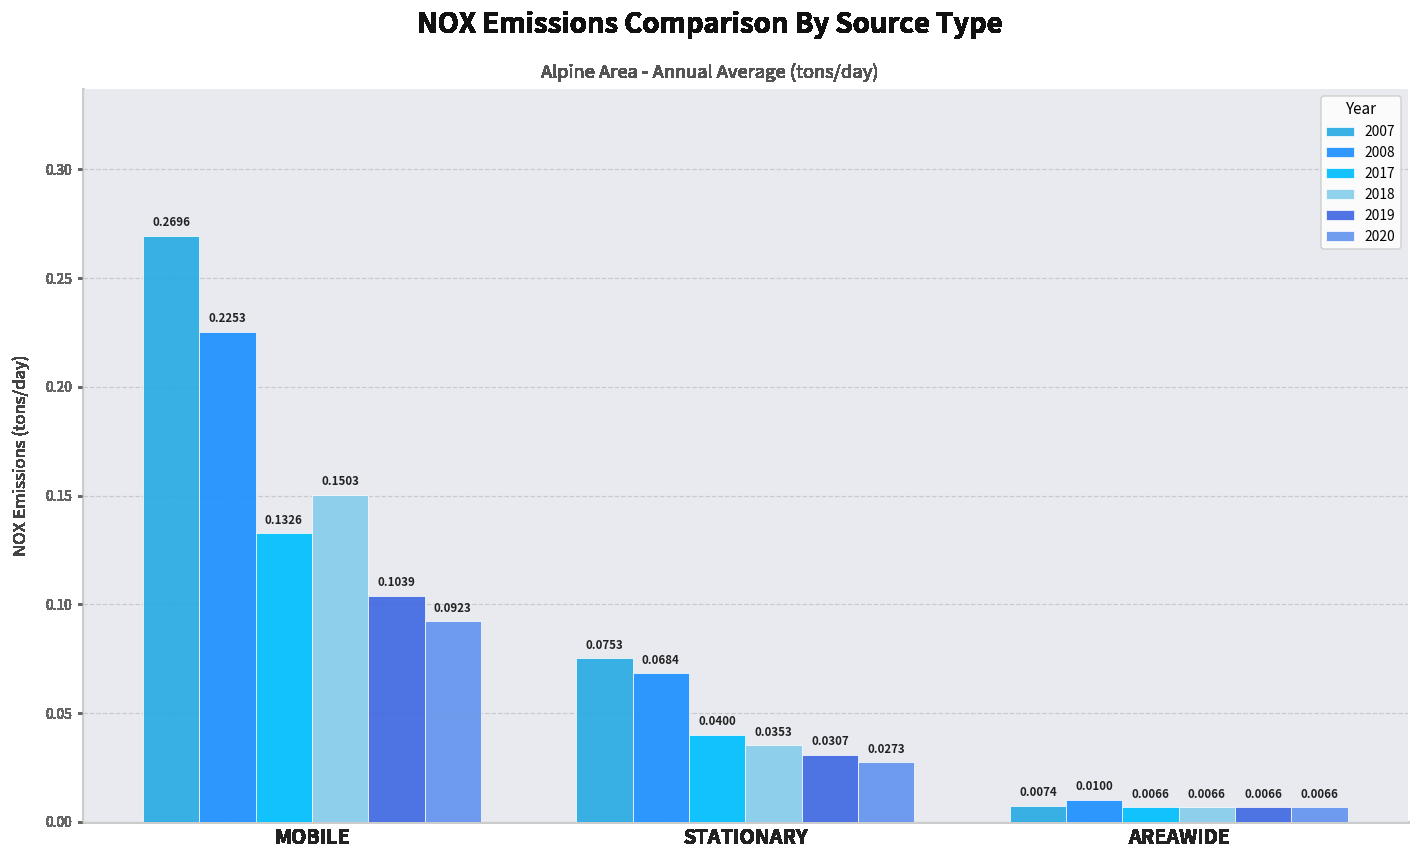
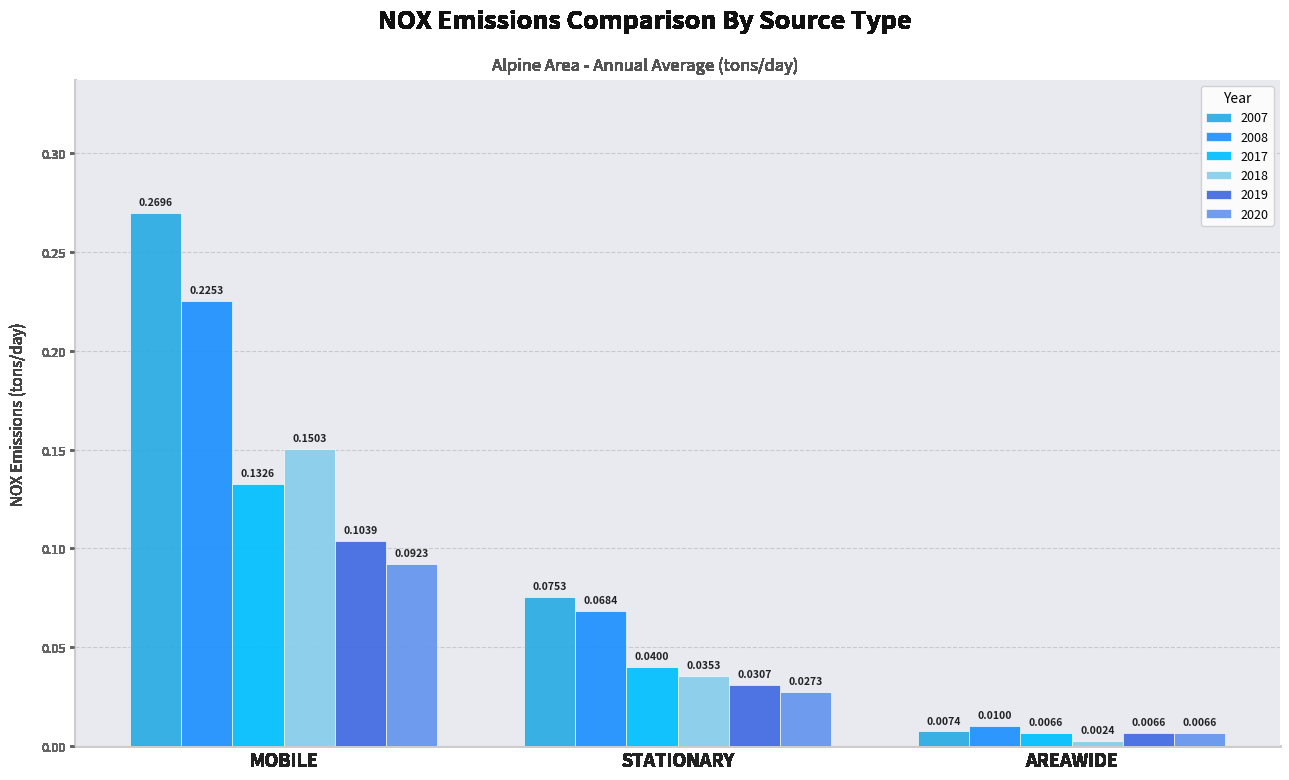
2018, AREAWIDE: 0.0066 -> 0.0024
